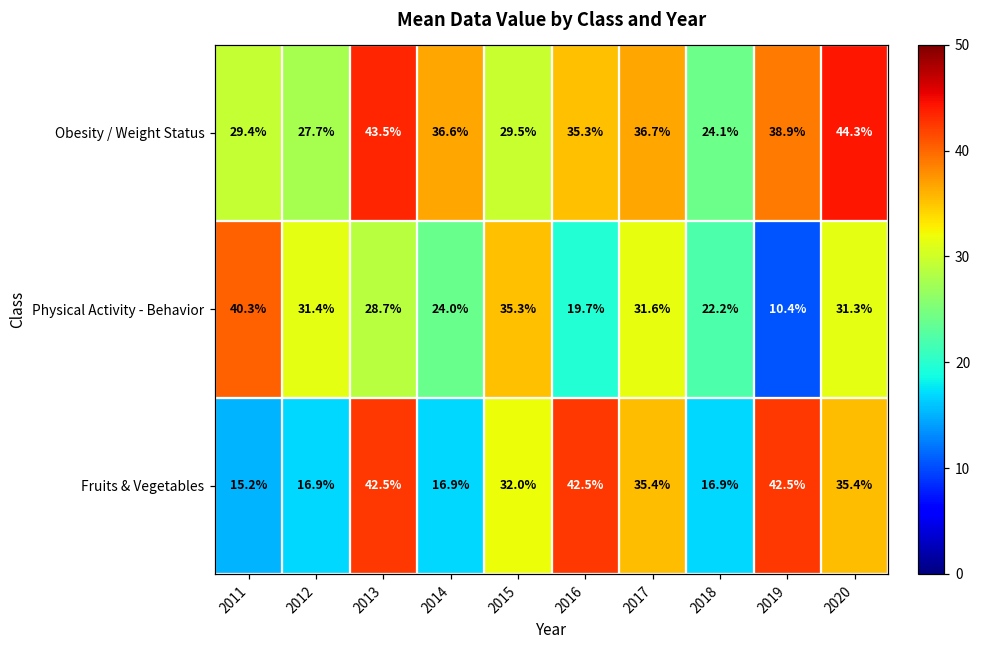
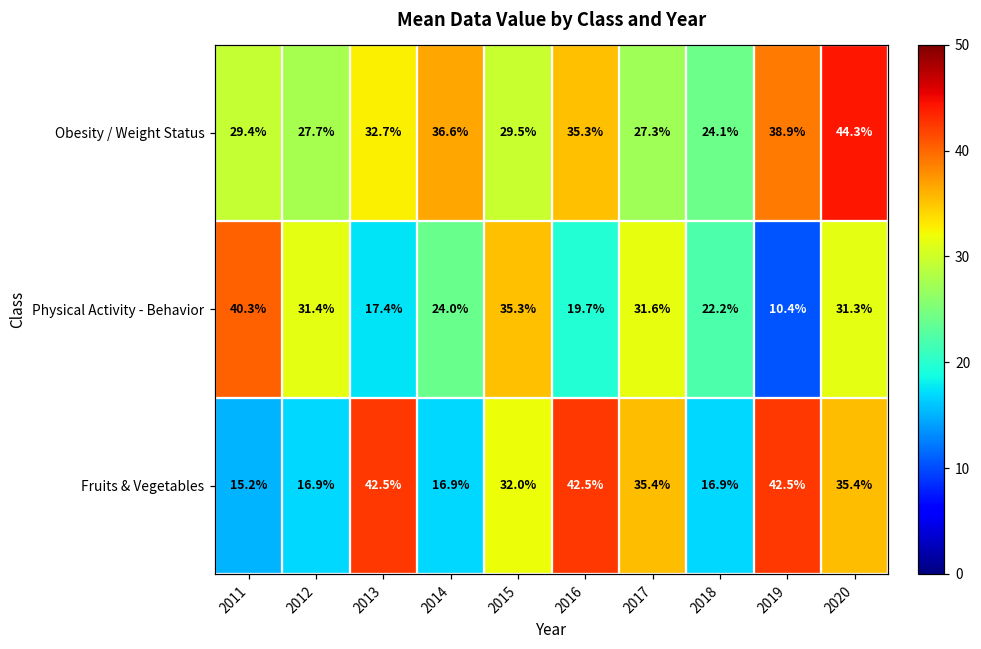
Obesity / Weight Status, 2013: 43.5% -> 32.7%
Obesity / Weight Status, 2017: 36.7% -> 27.3%
Physical Activity - Behavior, 2013: 28.7% -> 17.4%
